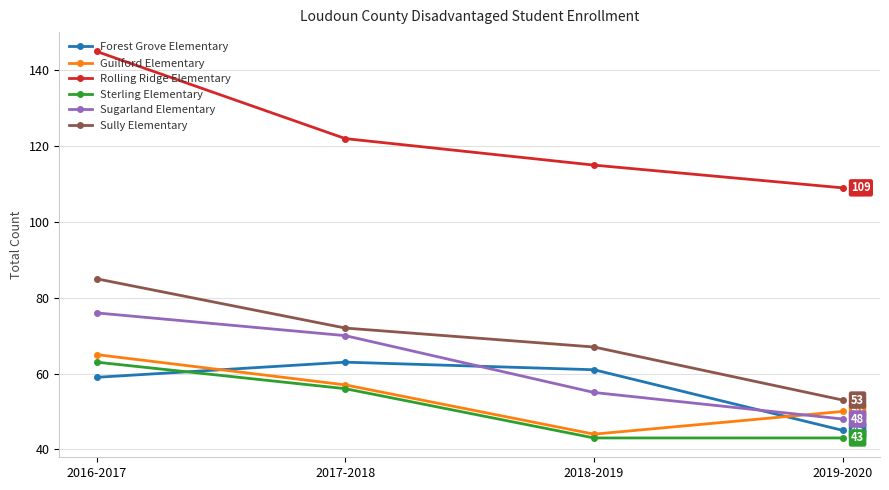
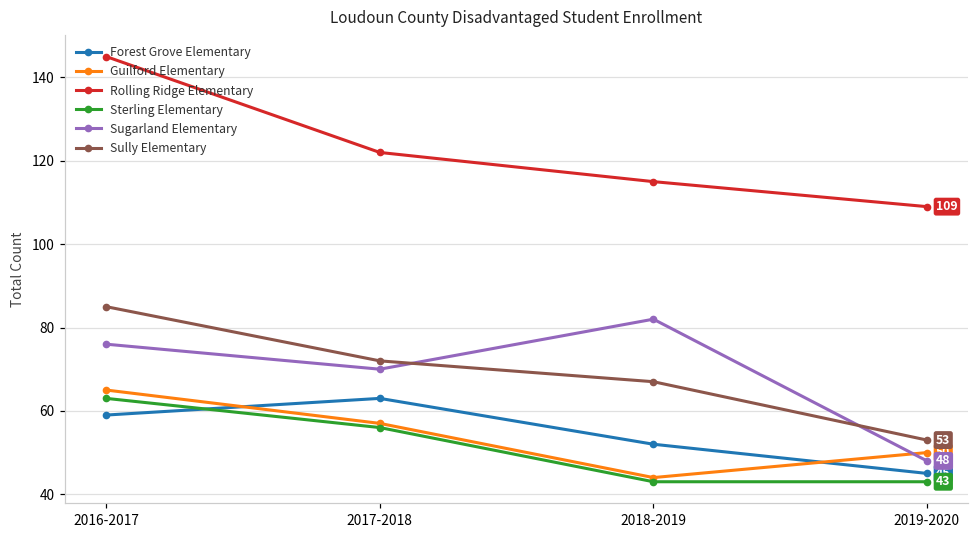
Forest Grove Elementary, 2018-2019: 61 -> 52
Sugarland Elementary, 2018-2019: 55 -> 82
